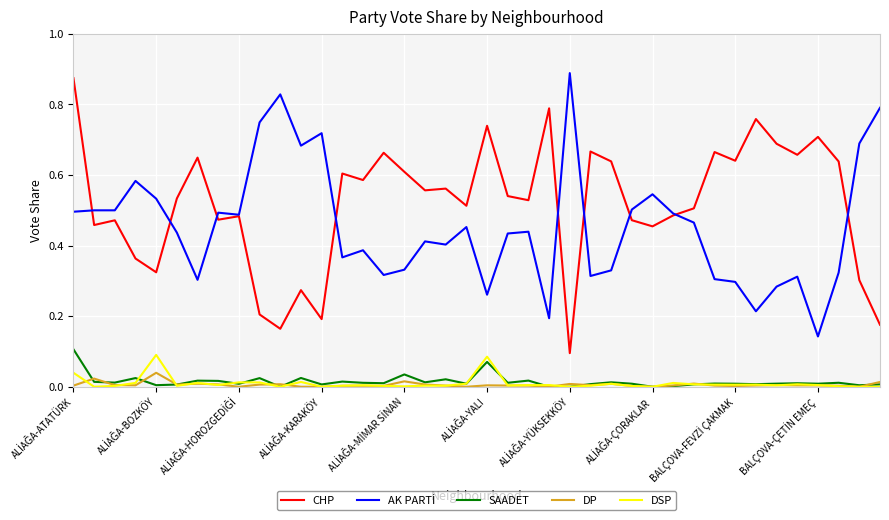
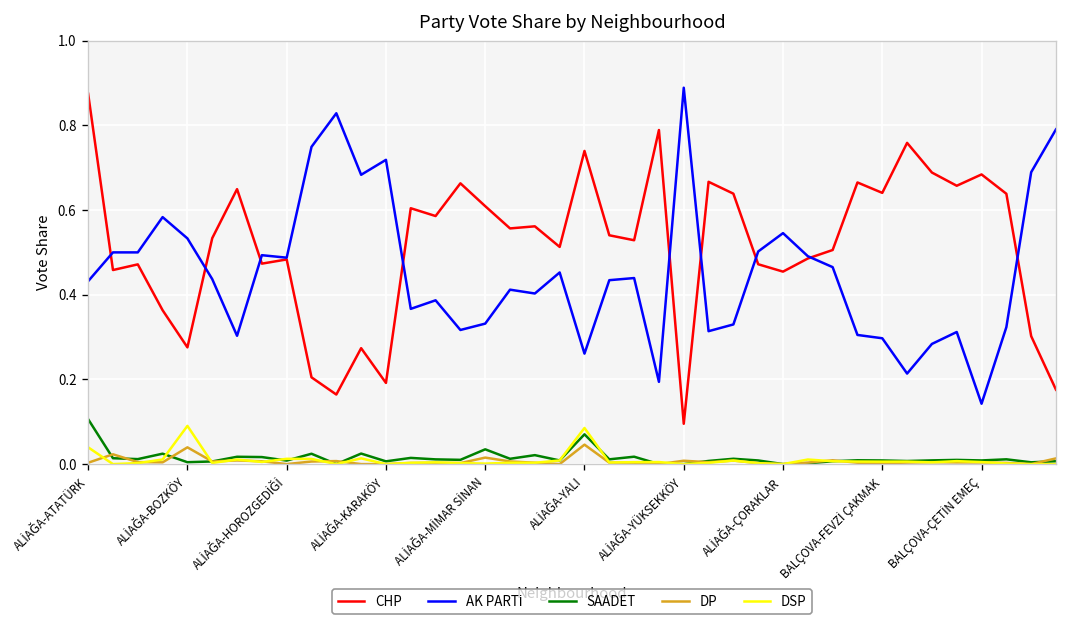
AK PARTİ, ALİAĞA-ATATÜRK: 0.50 -> 0.43
CHP, ALİAĞA-BOZKÖY: 0.32 -> 0.28
DP, ALİAĞA-YALI: 0.00 -> 0.05
CHP, BALÇOVA-ÇETİN EMEÇ: 0.71 -> 0.68
